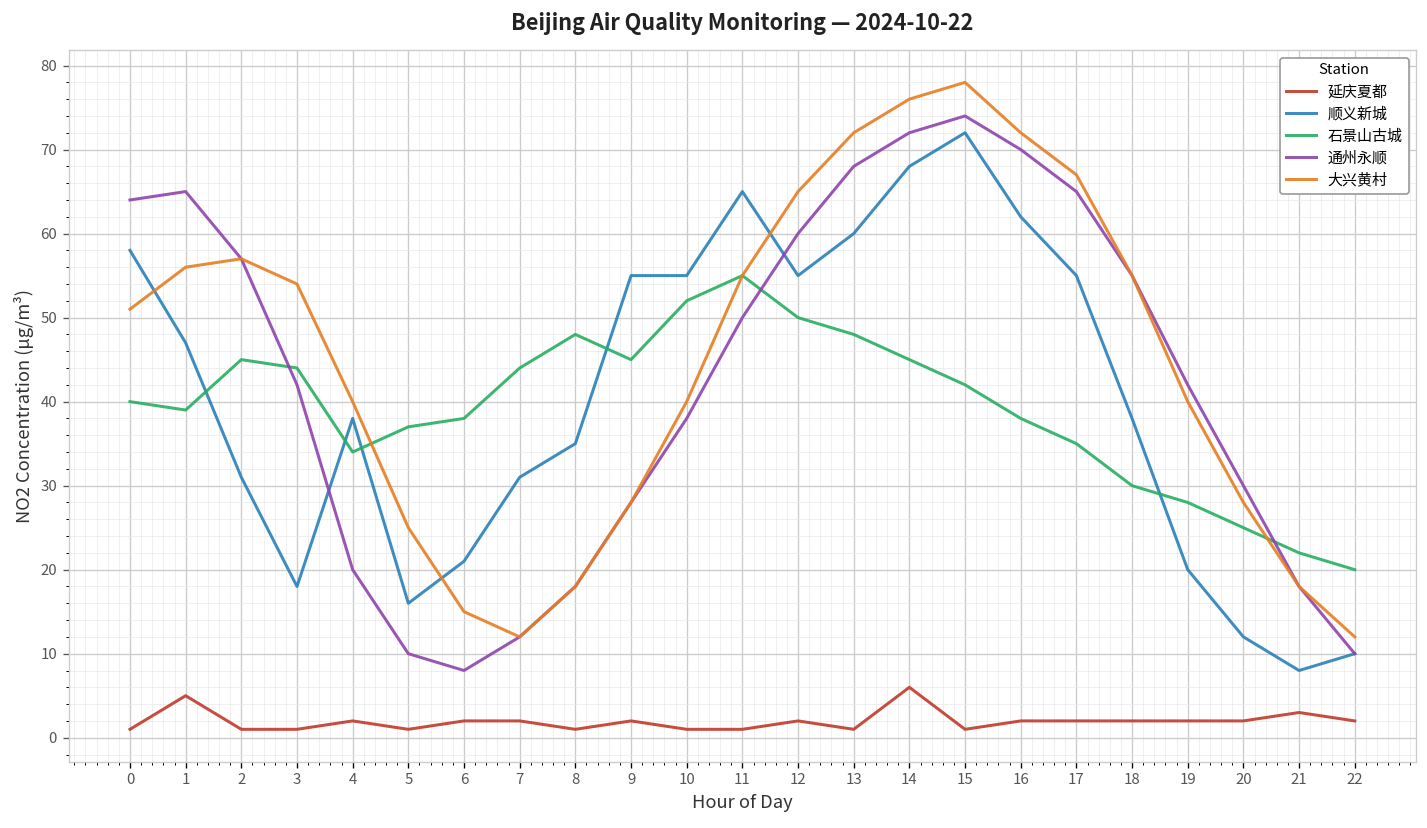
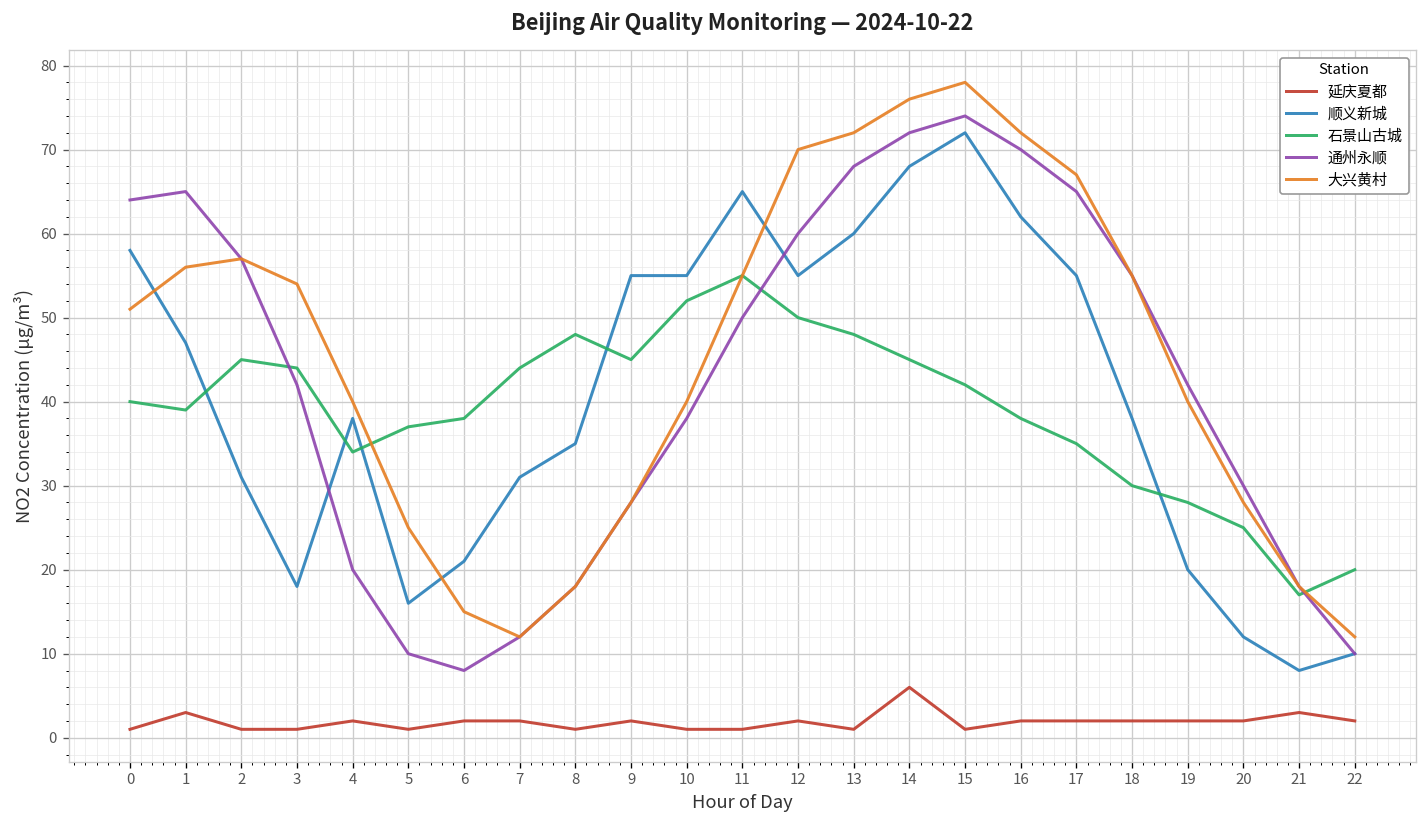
延庆夏都, 1: 5 -> 3
大兴黄村, 12: 65 -> 70
石景山古城, 21: 22 -> 17
